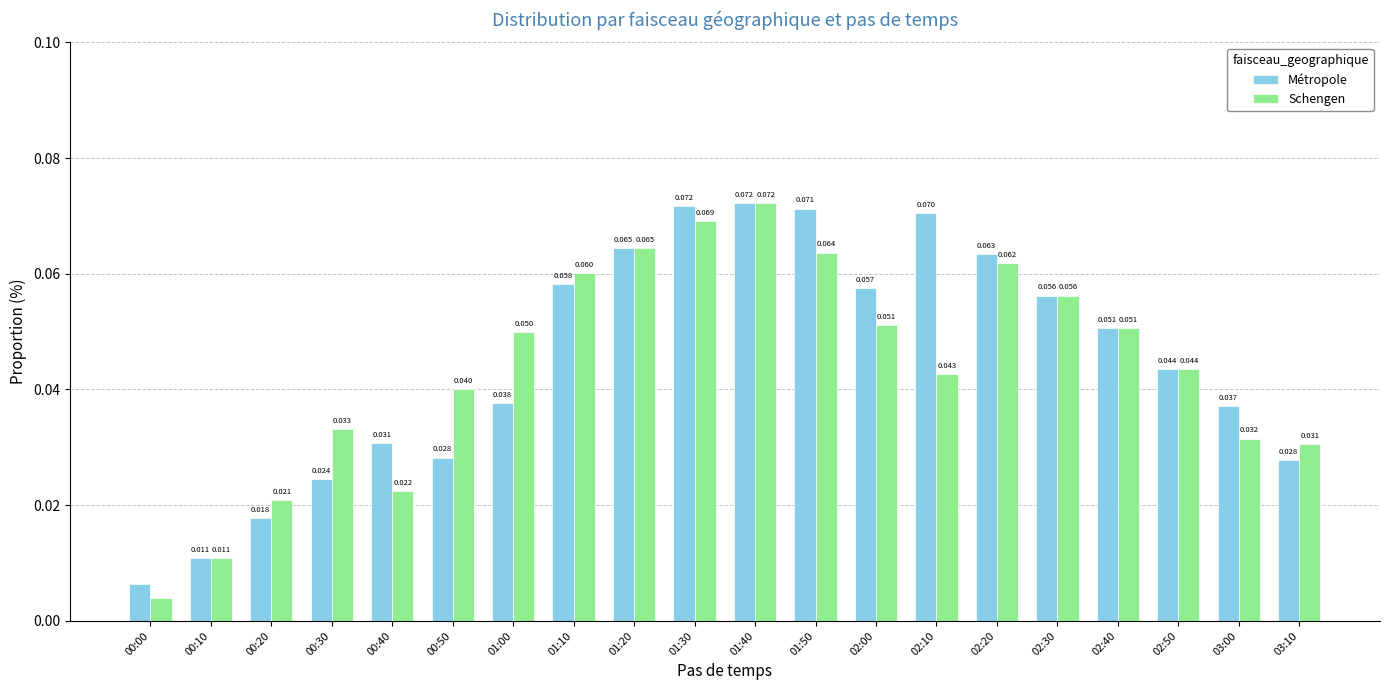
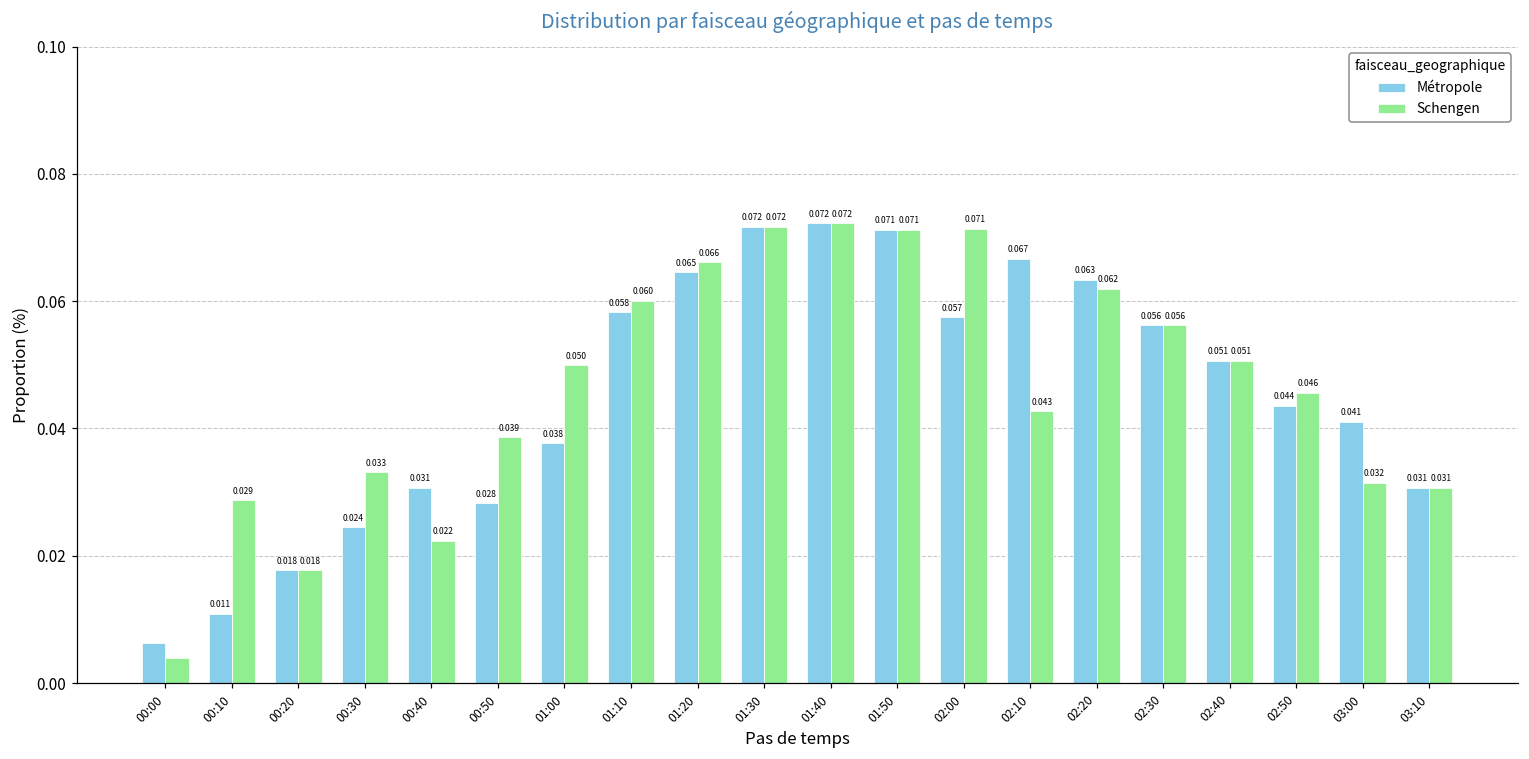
Schengen, 00:10: 0.011 -> 0.029
Schengen, 00:20: 0.021 -> 0.018
Schengen, 00:50: 0.040 -> 0.039
Schengen, 01:20: 0.065 -> 0.066
Schengen, 01:30: 0.069 -> 0.072
Schengen, 01:50: 0.064 -> 0.071
Schengen, 02:00: 0.051 -> 0.071
Métropole, 02:10: 0.070 -> 0.067
Schengen, 02:50: 0.044 -> 0.046
Métropole, 03:00: 0.037 -> 0.041
Métropole, 03:10: 0.028 -> 0.031
